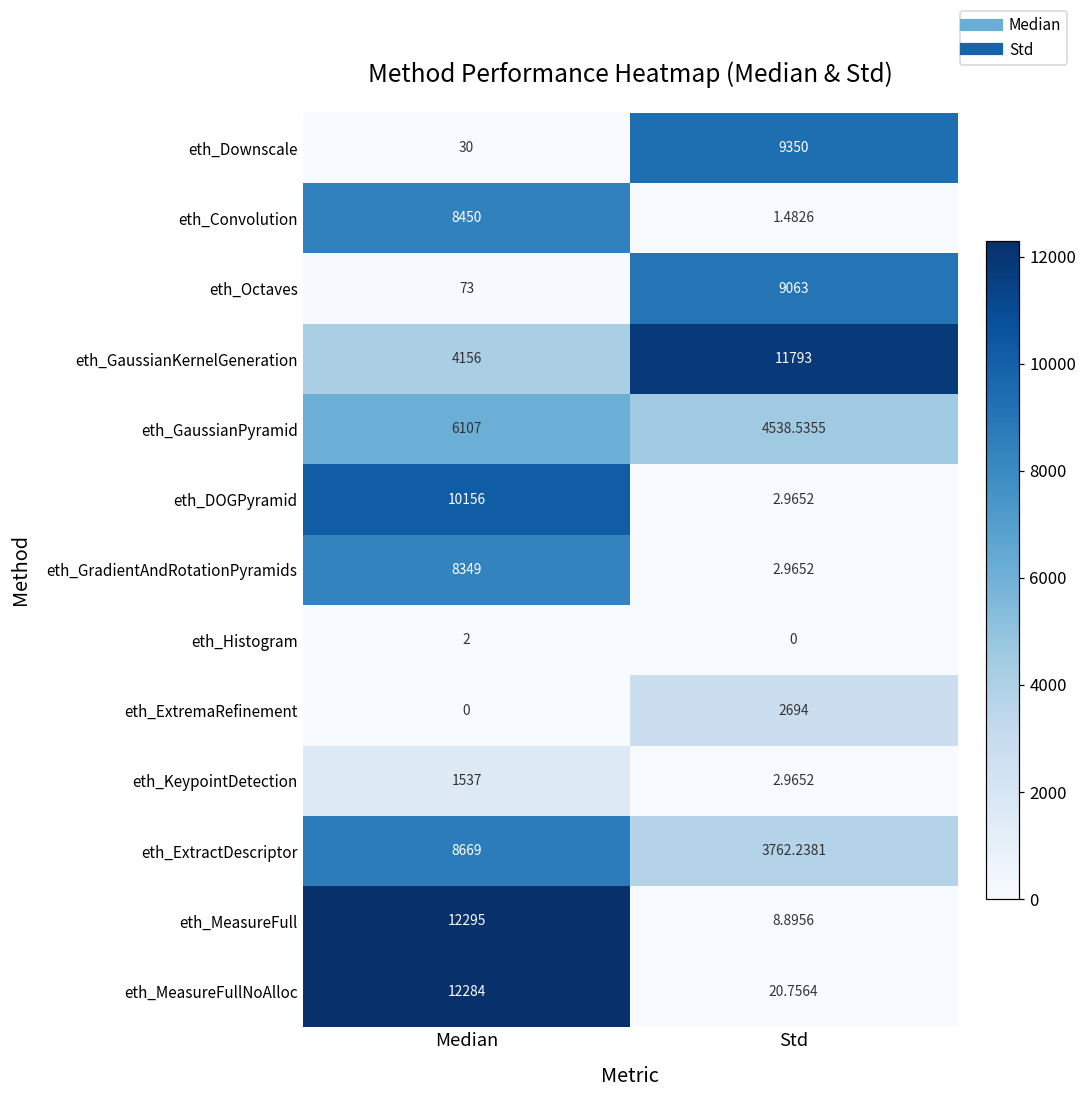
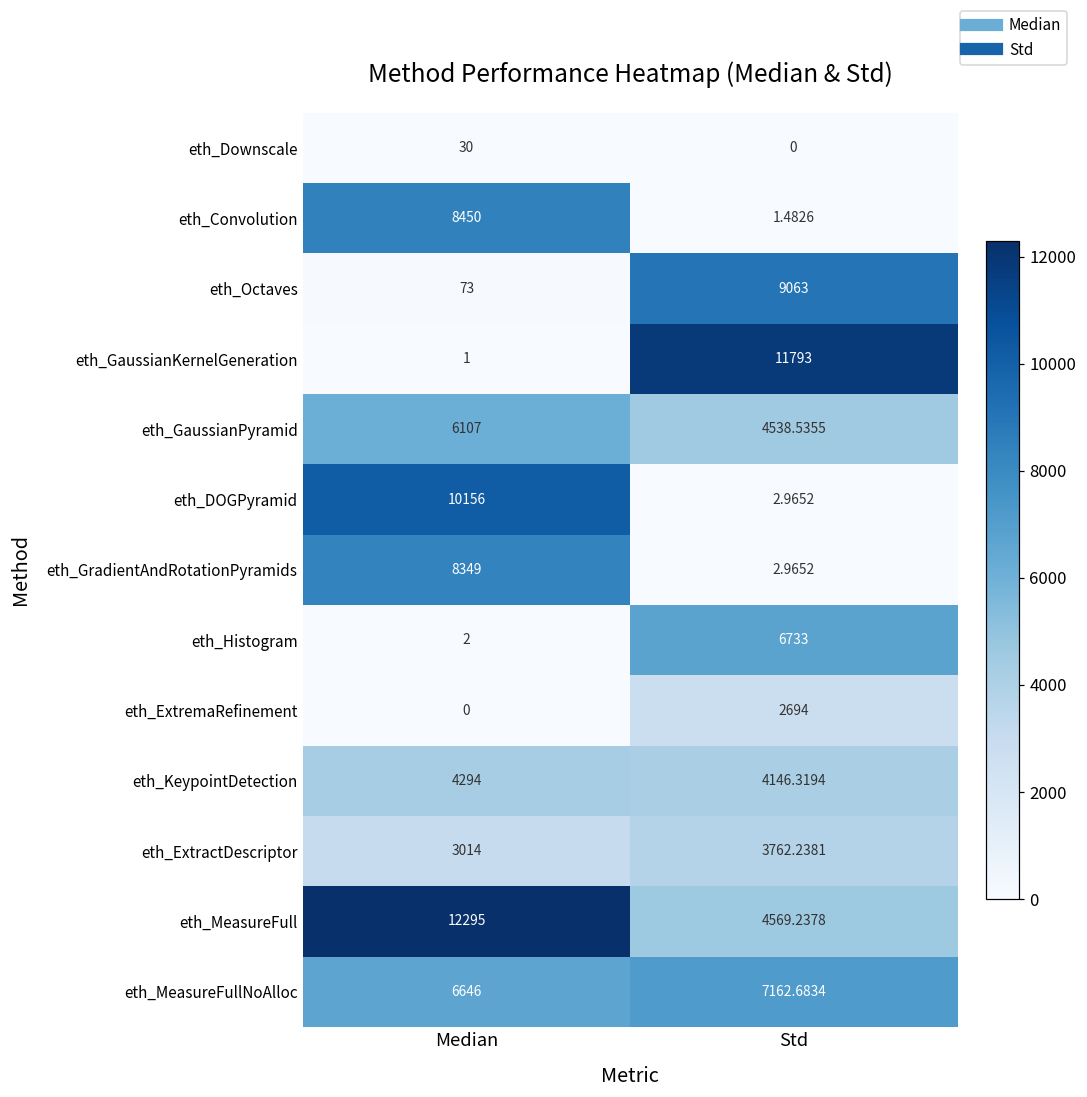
eth_Downscale, Std: 9350 -> 0
eth_GaussianKernelGeneration, Median: 4156 -> 1
eth_Histogram, Std: 0 -> 6733
eth_KeypointDetection, Median: 1537 -> 4294
eth_KeypointDetection, Std: 2.9652 -> 4146.3194
eth_ExtractDescriptor, Median: 8669 -> 3014
eth_MeasureFull, Std: 8.8956 -> 4569.2378
eth_MeasureFullNoAlloc, Median: 12284 -> 6646
eth_MeasureFullNoAlloc, Std: 20.7564 -> 7162.6834
